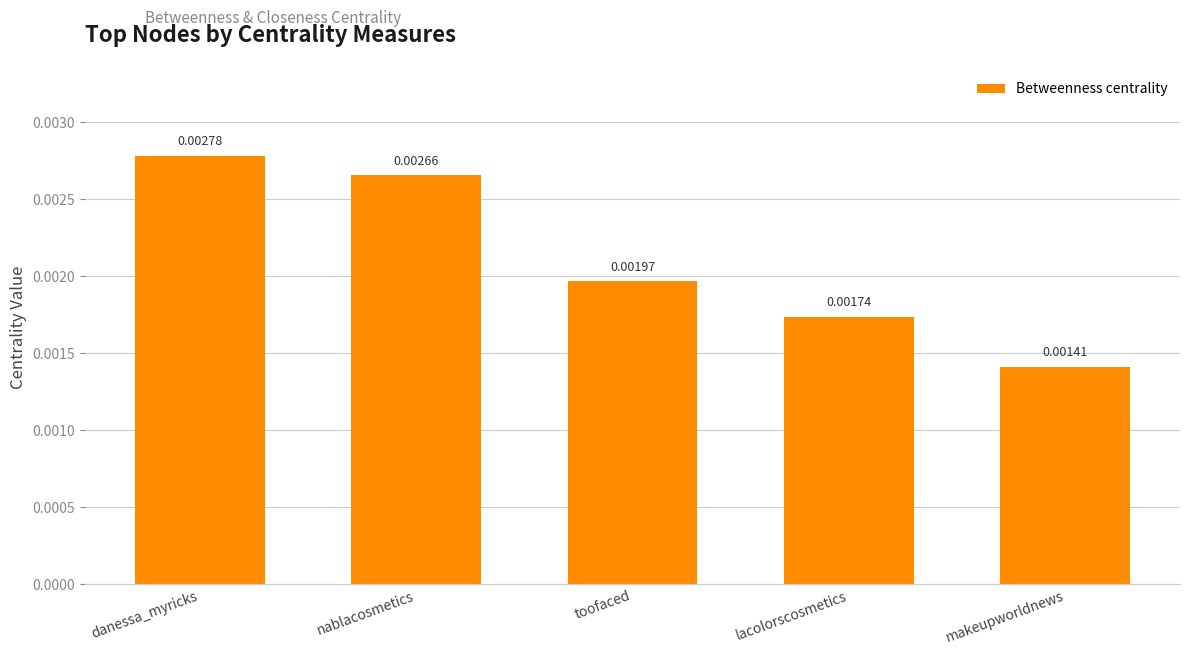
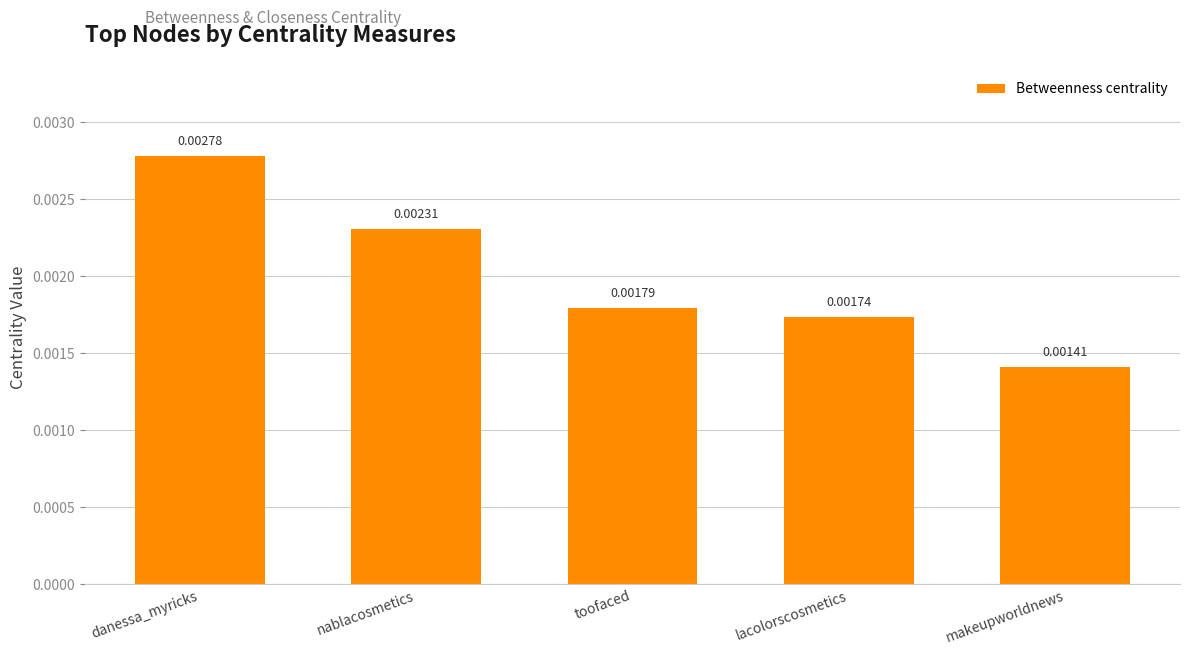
nablacosmetics: 0.00266 -> 0.00231
toofaced: 0.00197 -> 0.00179
